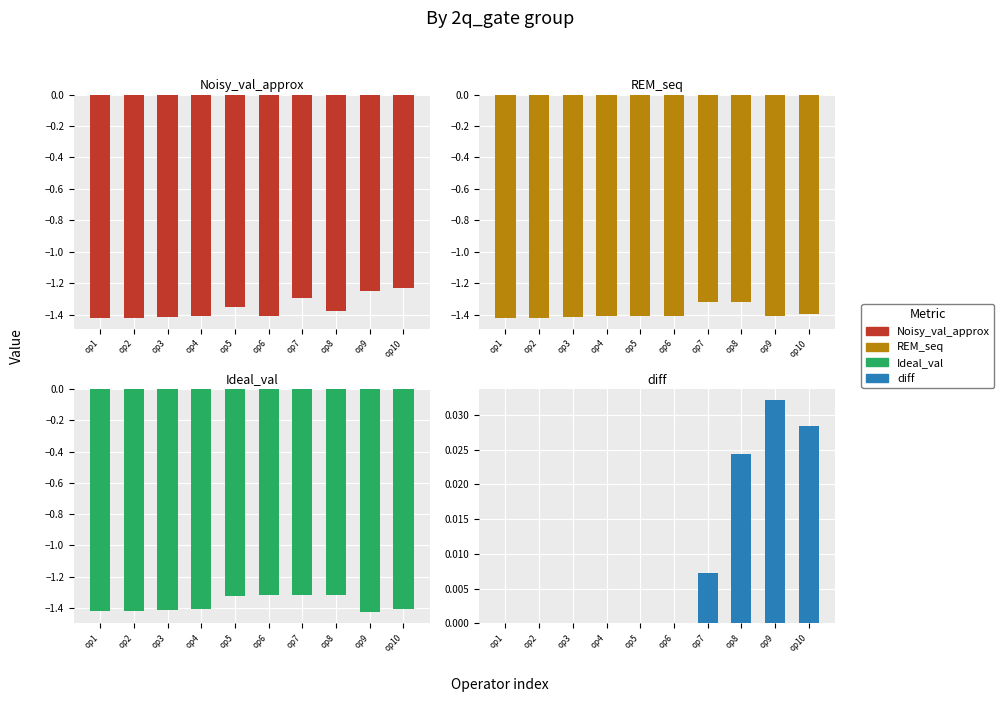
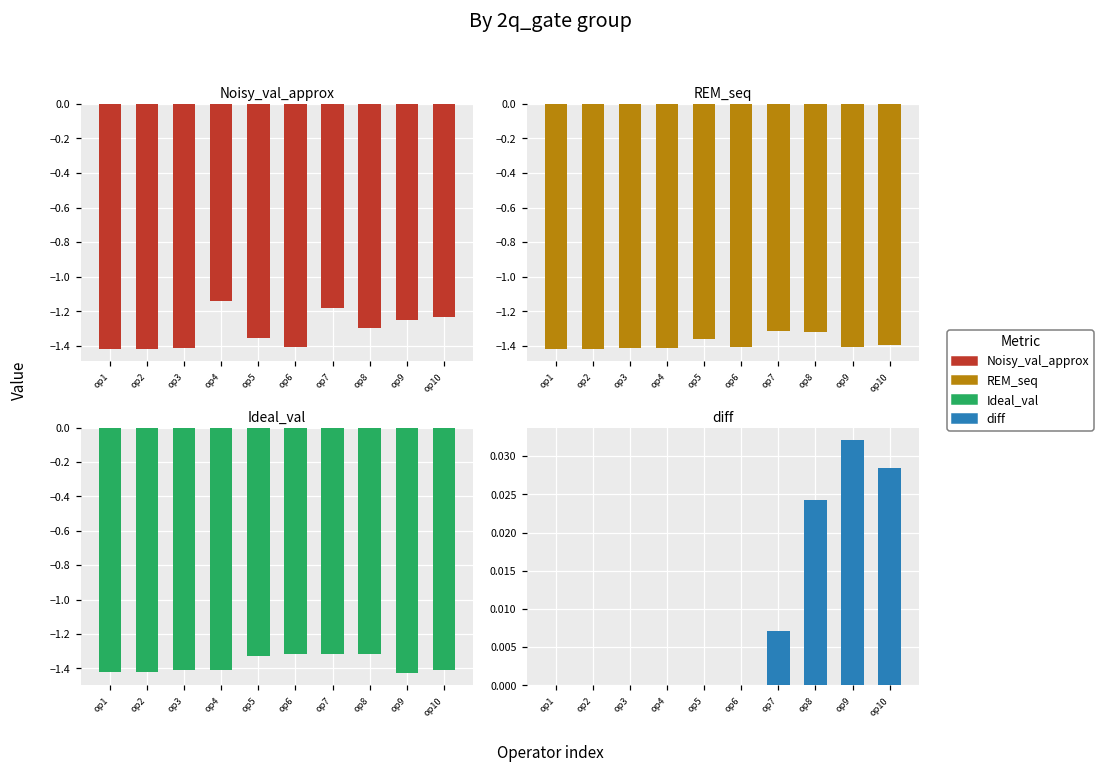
Noisy_val_approx, op4: -1.41 -> -1.14
Noisy_val_approx, op7: -1.30 -> -1.18
Noisy_val_approx, op8: -1.37 -> -1.29
REM_seq, op5: -1.41 -> -1.36
